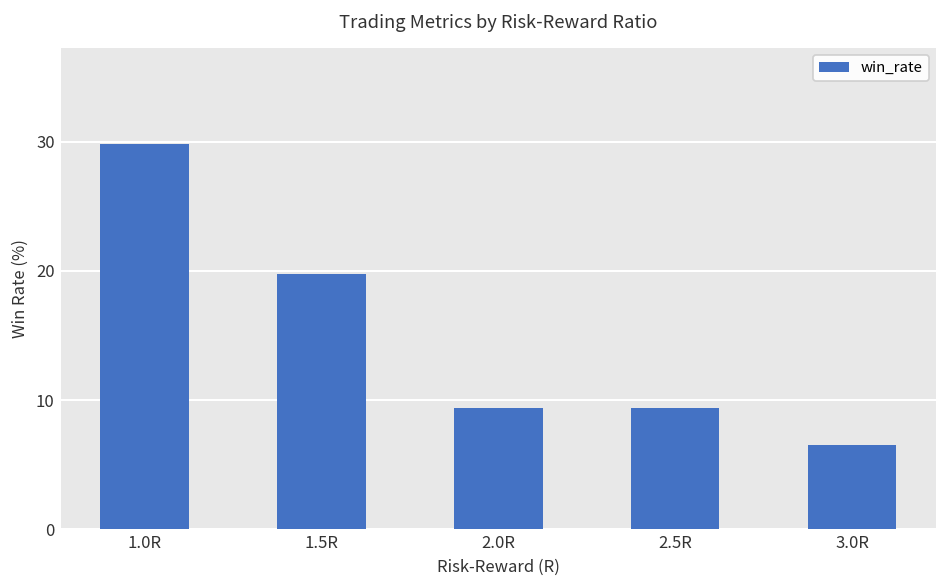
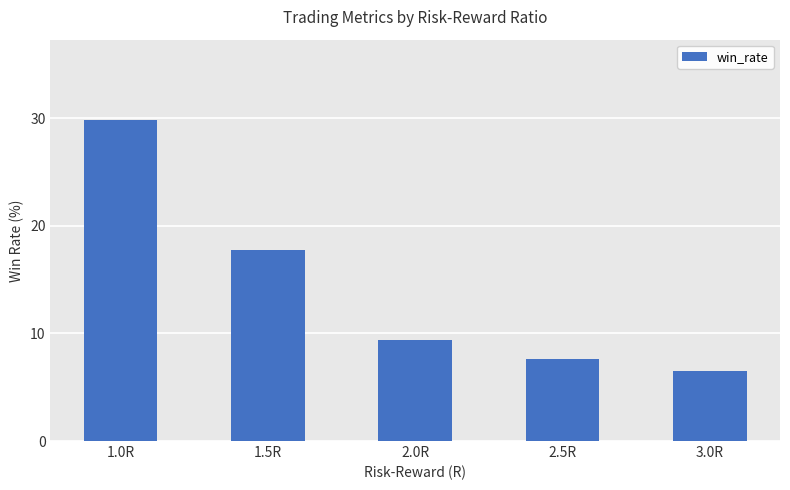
1.5R: 19.8 -> 17.7
2.5R: 9.4 -> 7.6
